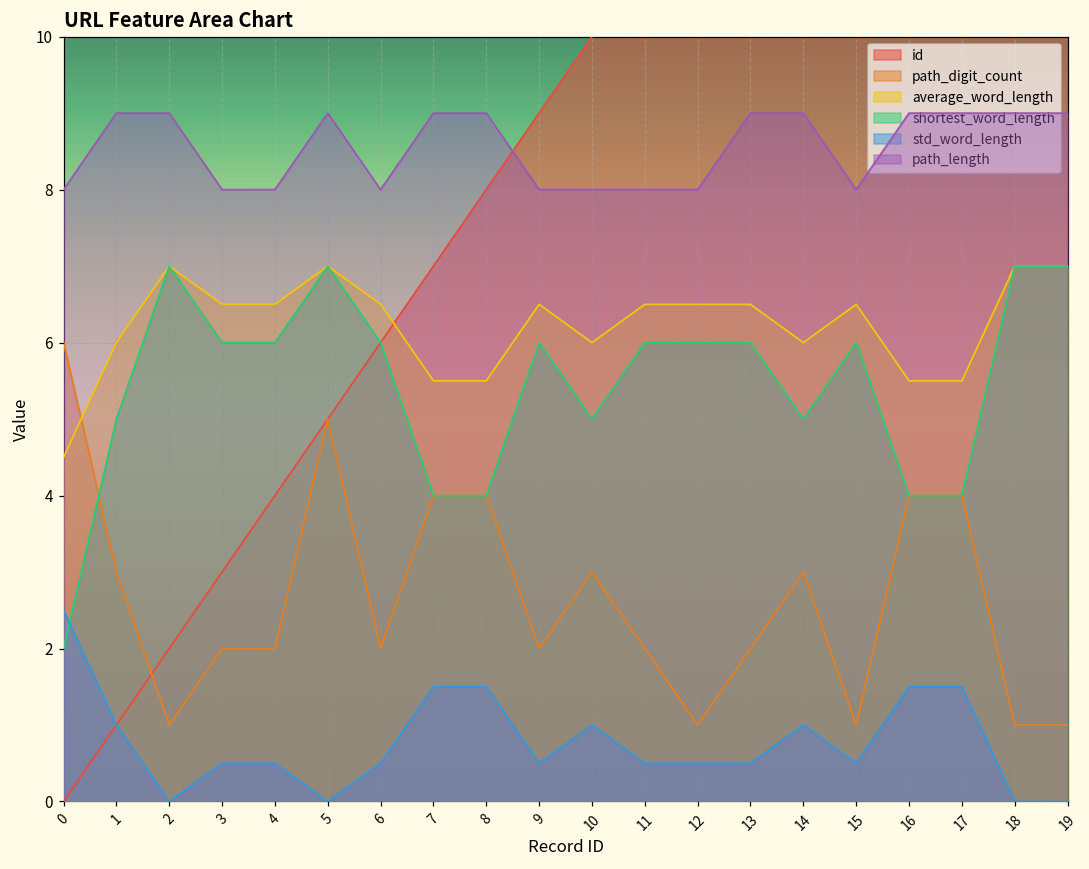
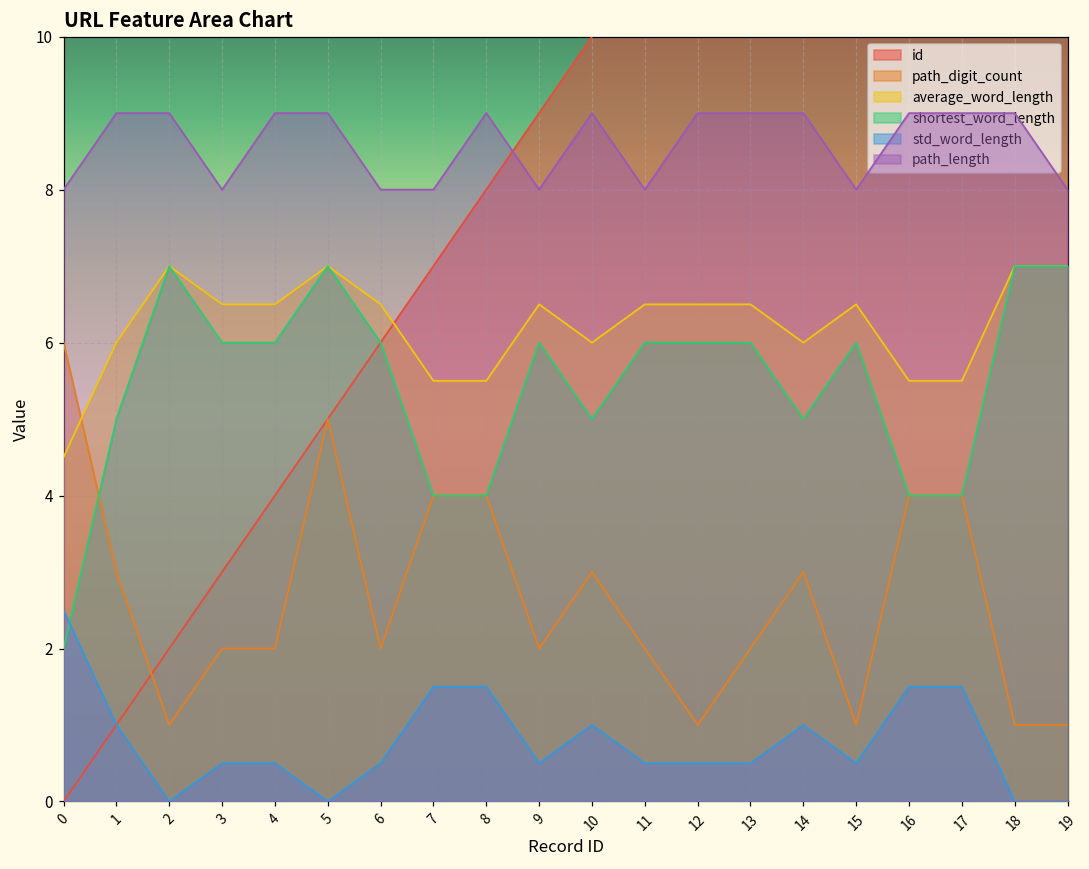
path_length, 4: 8 -> 9
path_length, 7: 9 -> 8
path_length, 10: 8 -> 9
path_length, 12: 8 -> 9
path_length, 19: 9 -> 8
